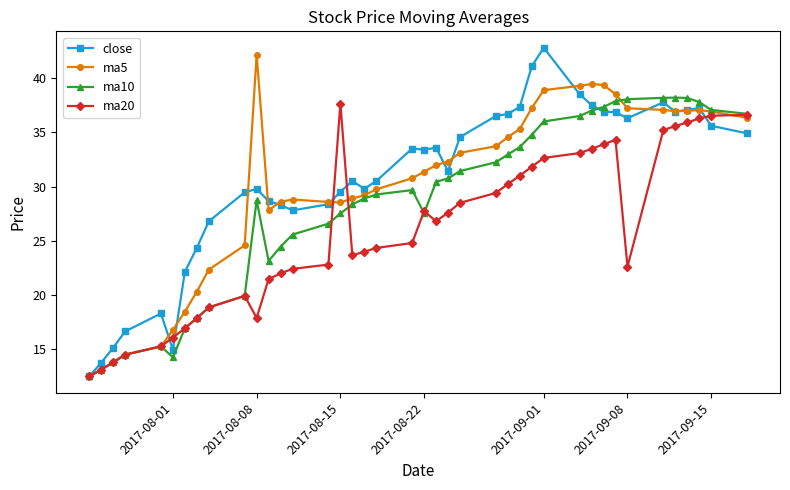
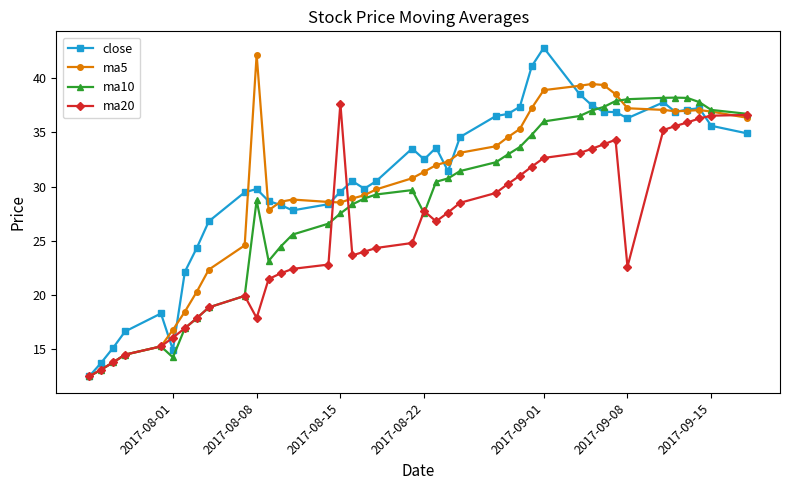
close, 2017-08-22: 33.4 -> 32.5
